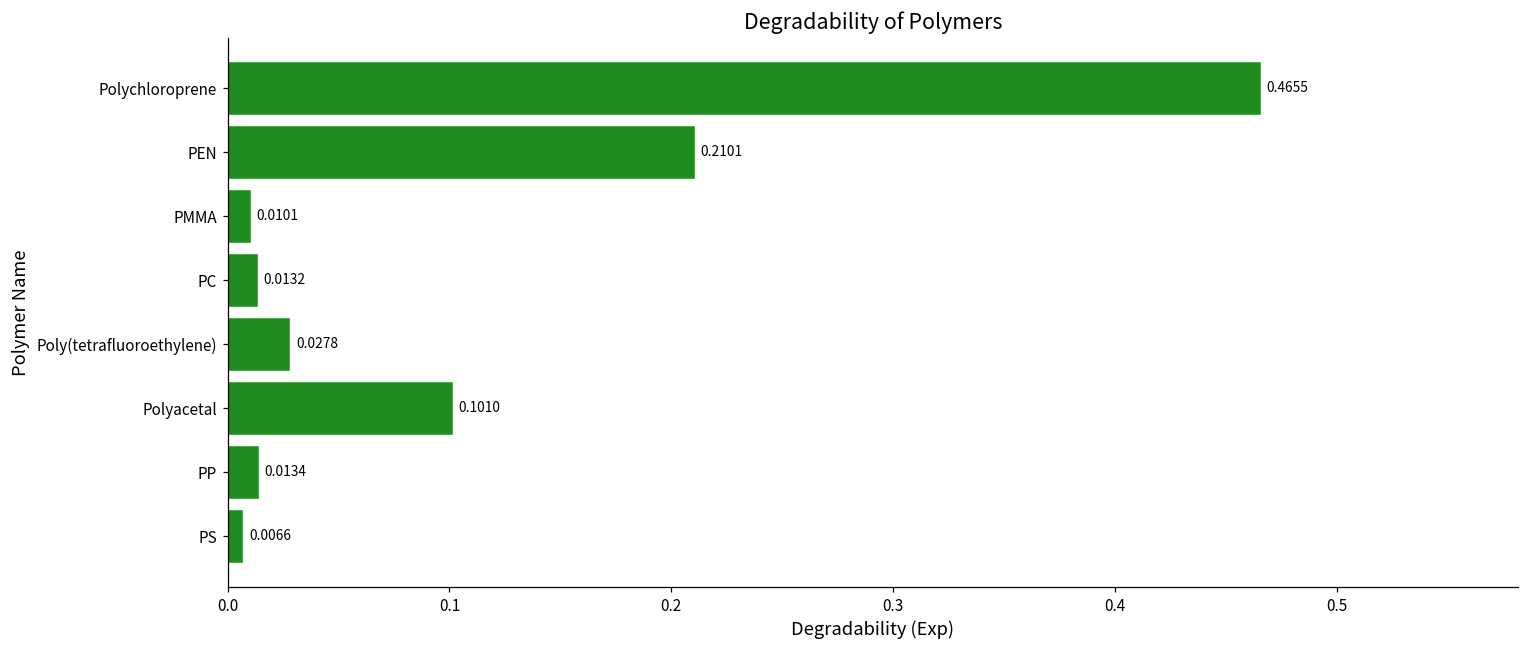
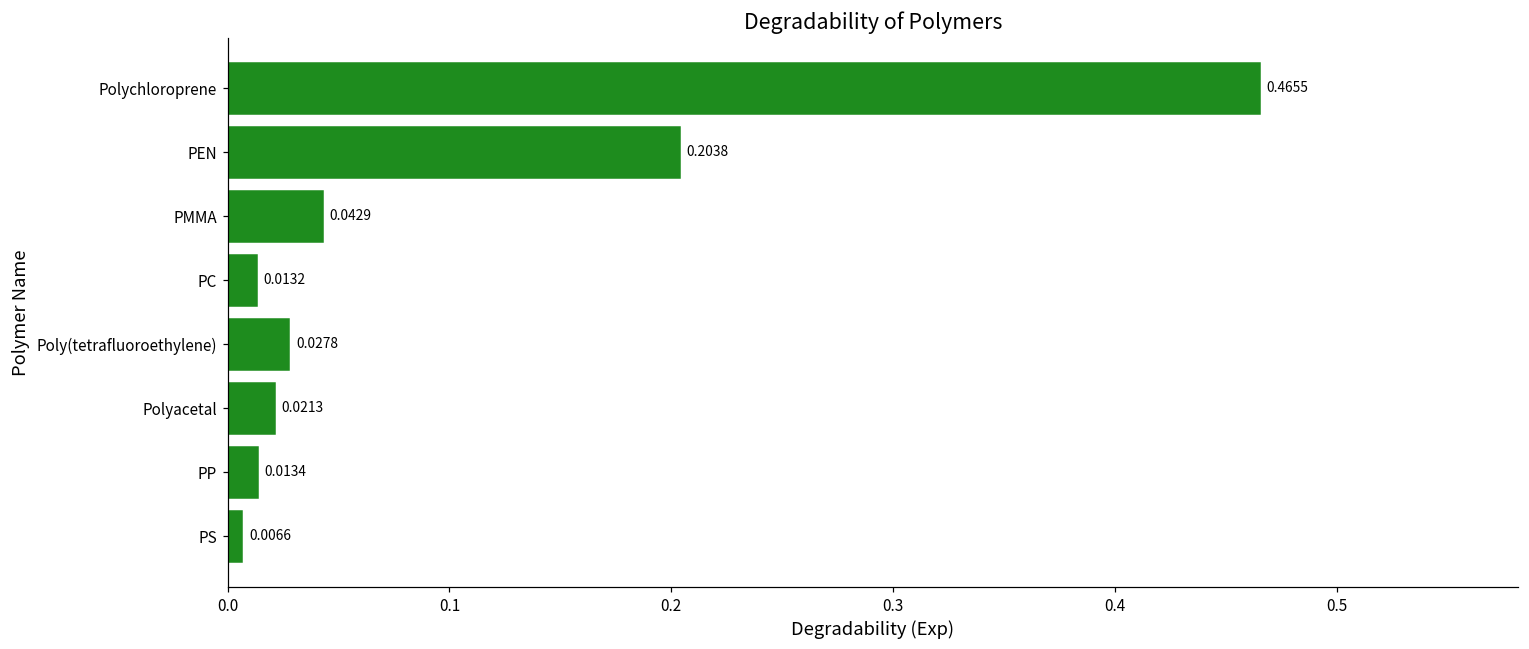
PEN: 0.2101 -> 0.2038
PMMA: 0.0101 -> 0.0429
Polyacetal: 0.1010 -> 0.0213
